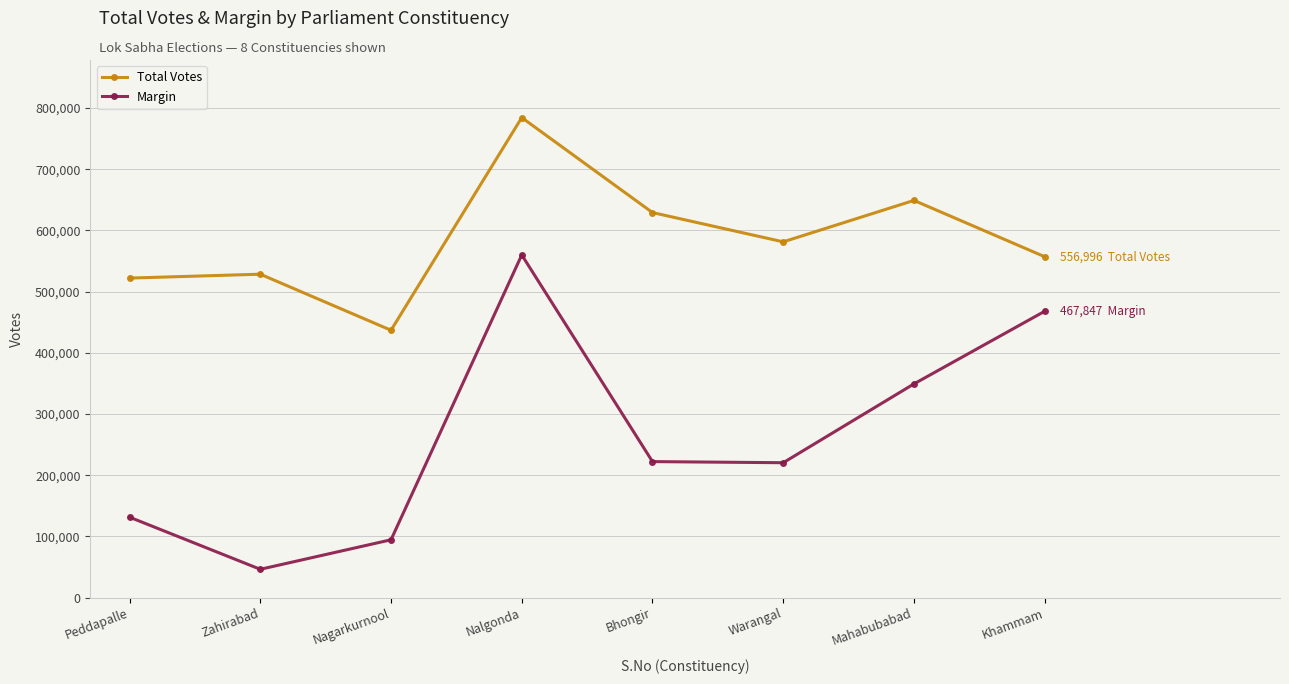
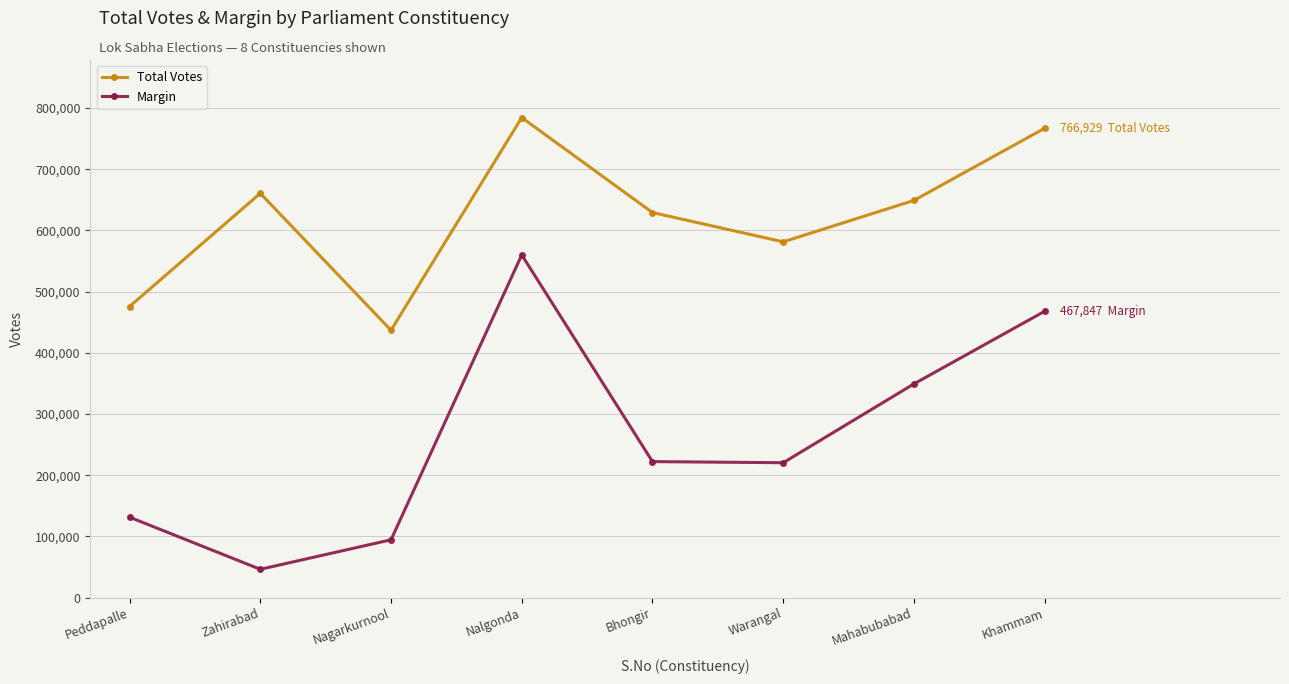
Total Votes, Peddapalle: 520,000 -> 480,000
Total Votes, Zahirabad: 530,000 -> 660,000
Total Votes, Khammam: 556,996 -> 766,929
